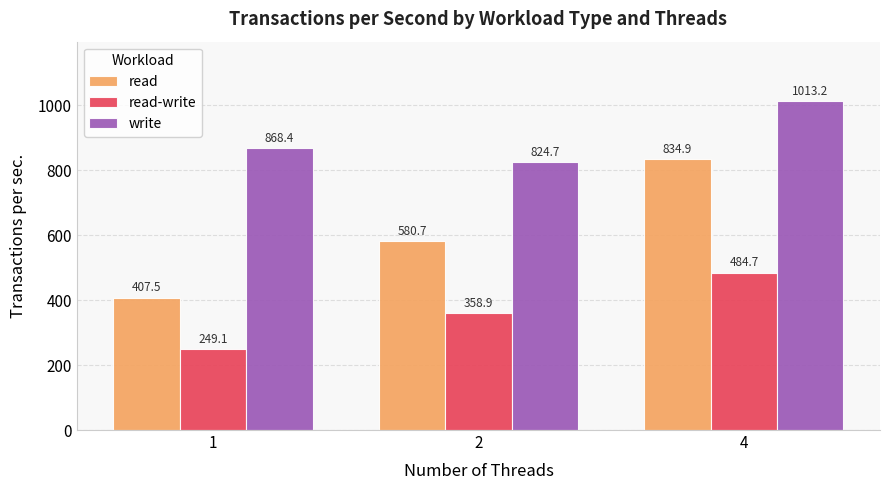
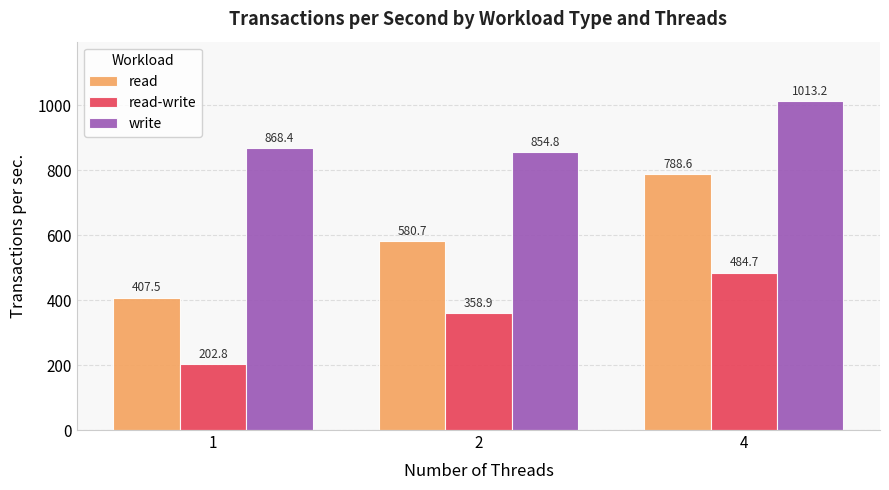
read-write, 1: 249.1 -> 202.8
write, 2: 824.7 -> 854.8
read, 4: 834.9 -> 788.6
